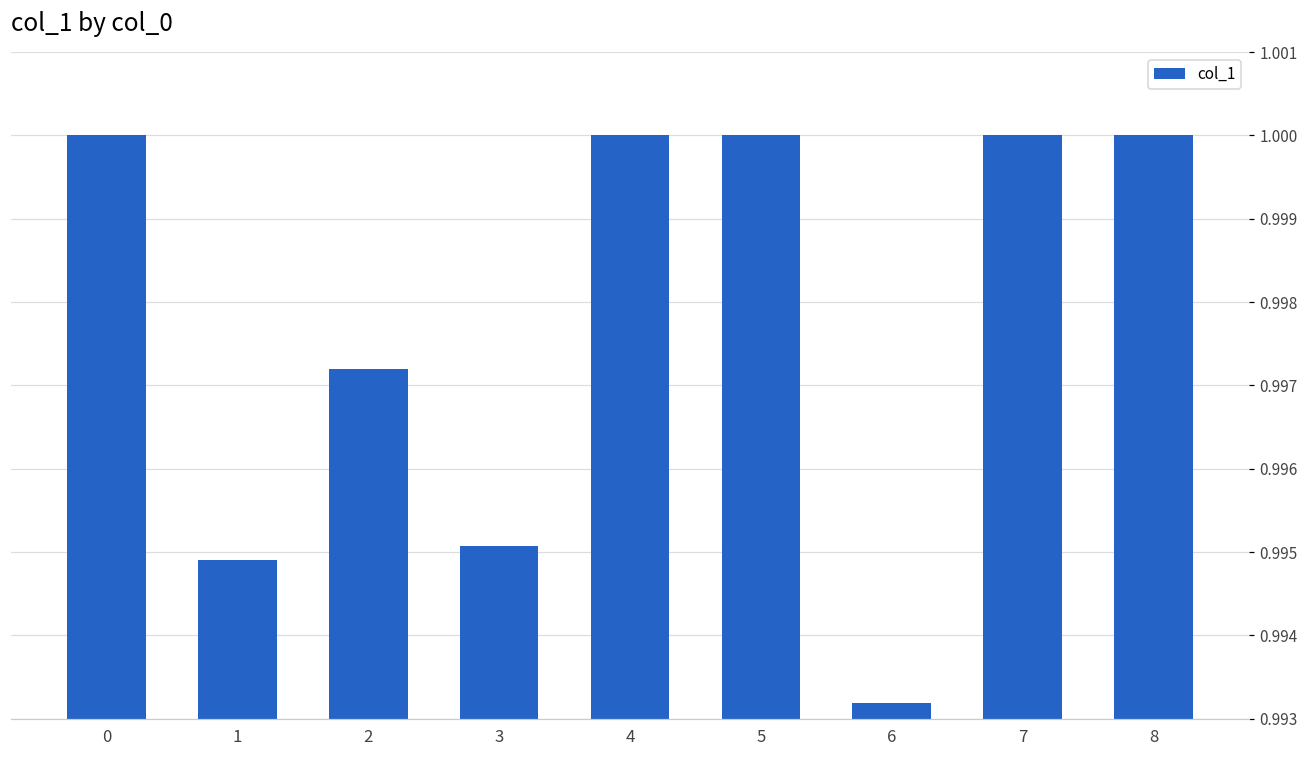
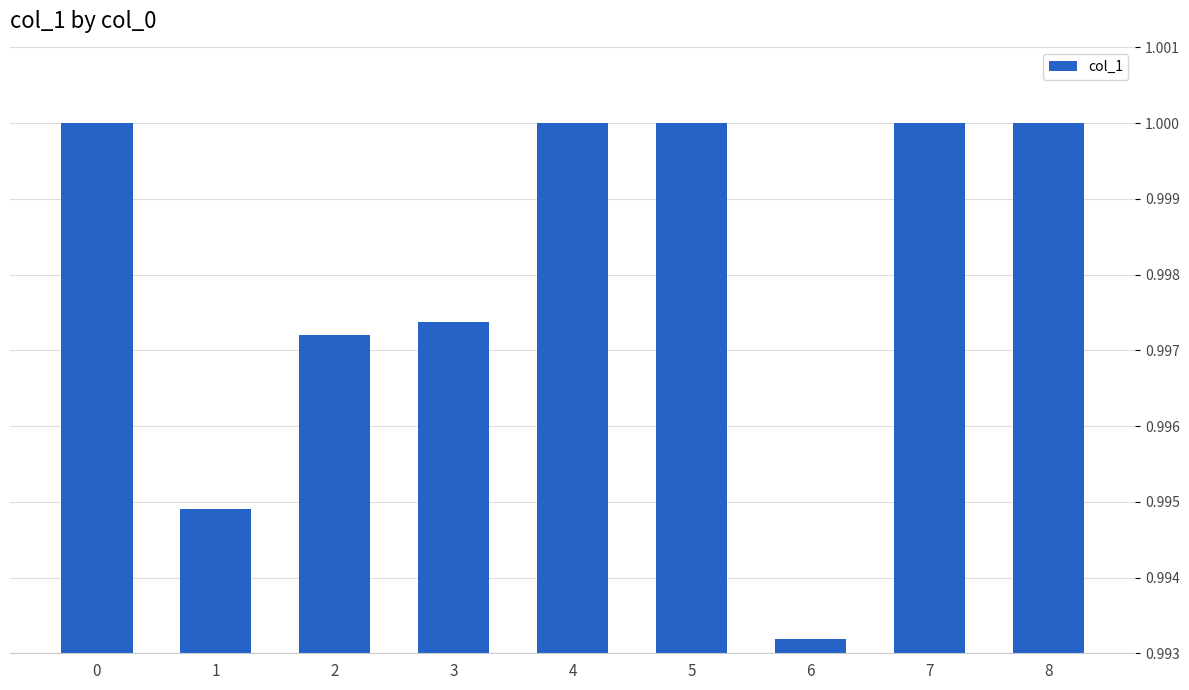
3: 0.9951 -> 0.9974
